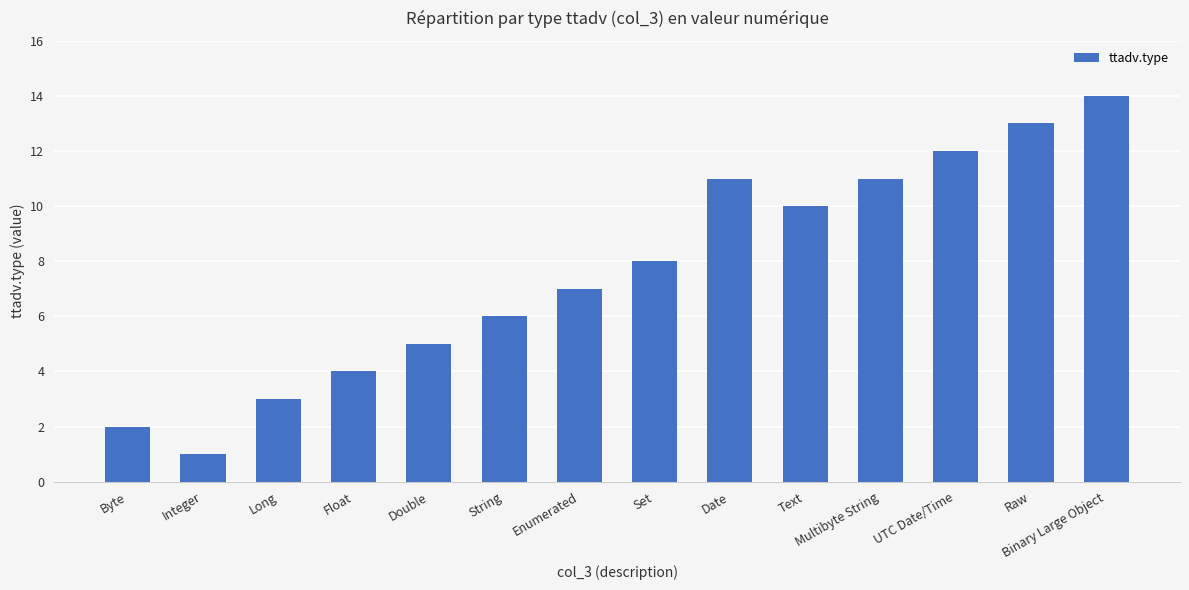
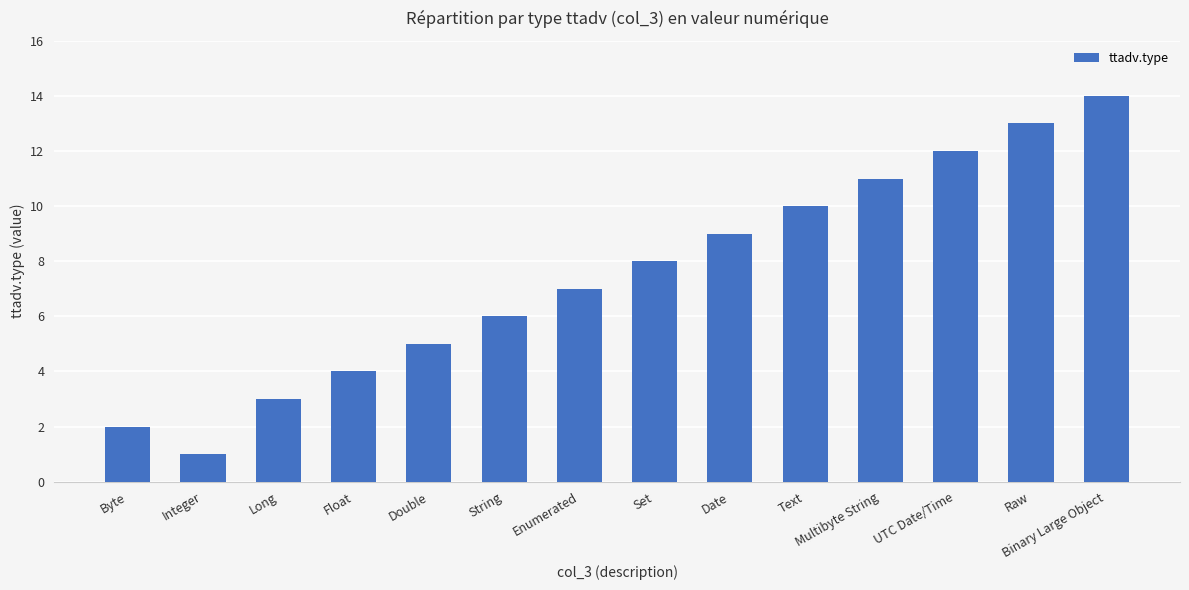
Date: 11 -> 9
